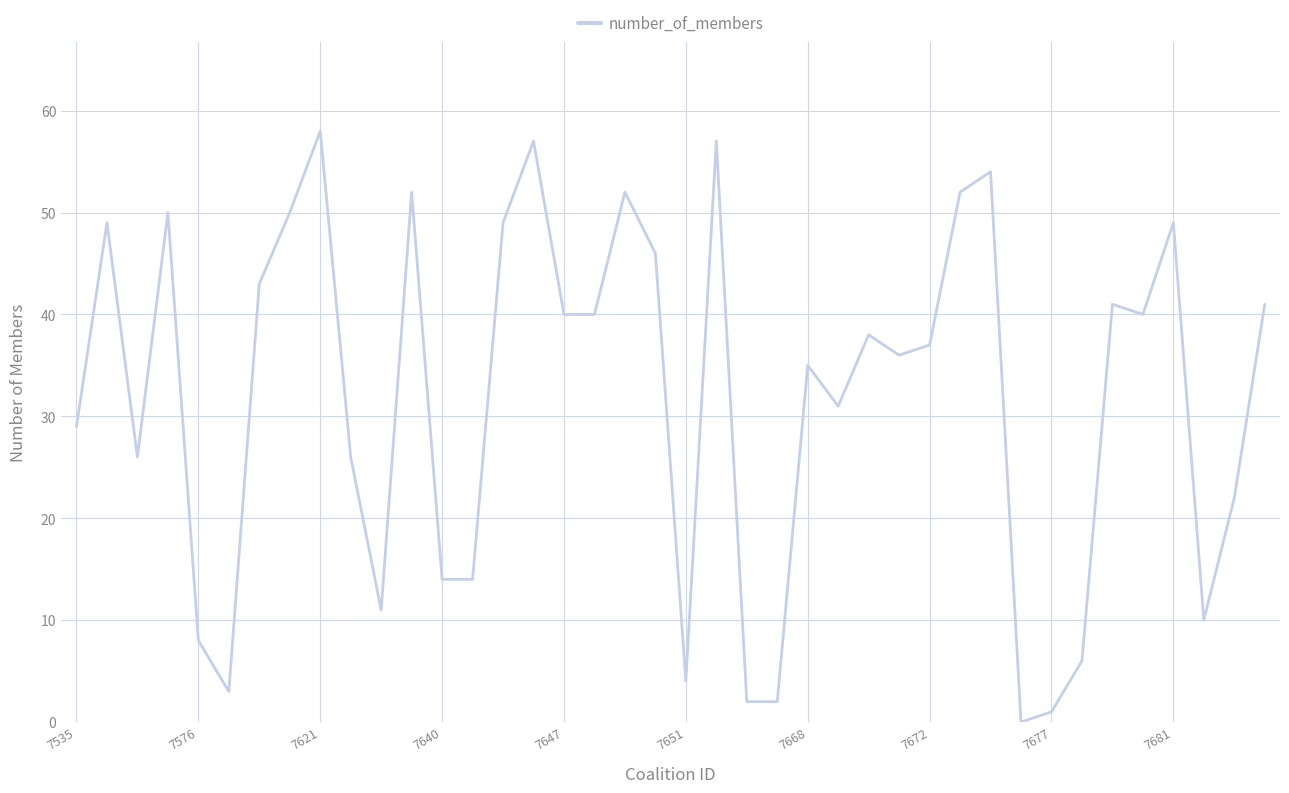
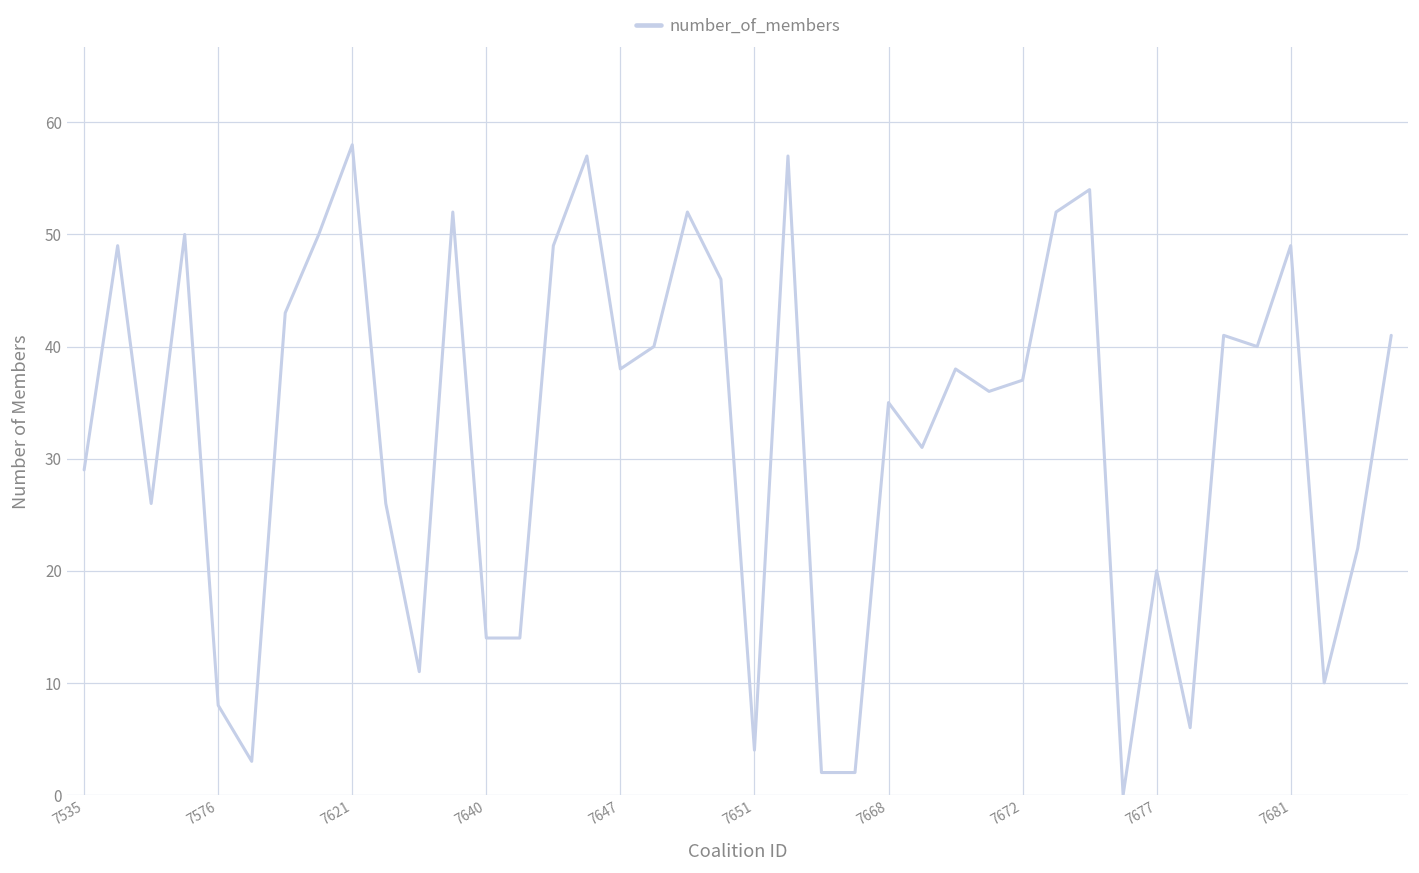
7647: 40 -> 38
7677: 1 -> 20
